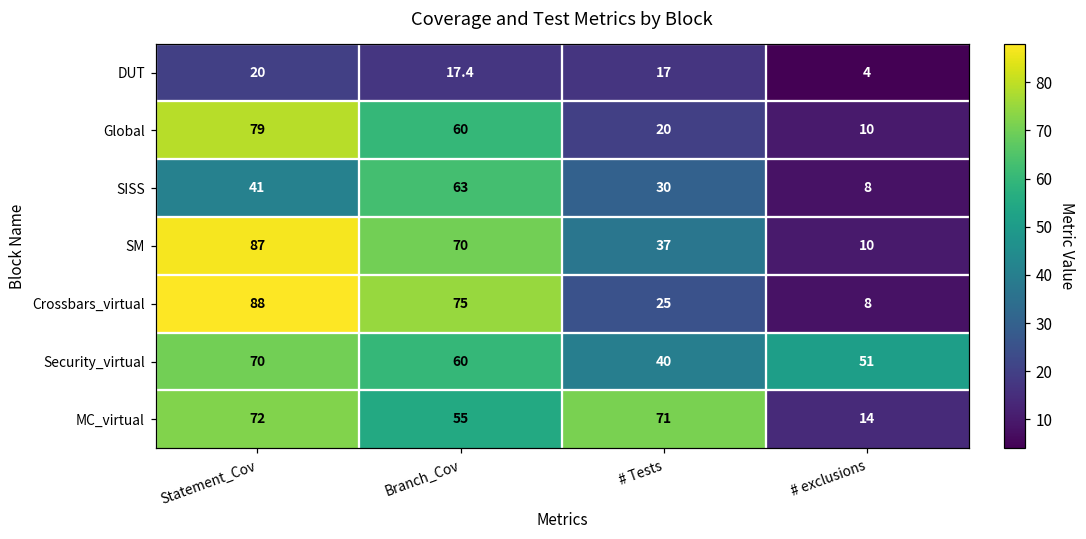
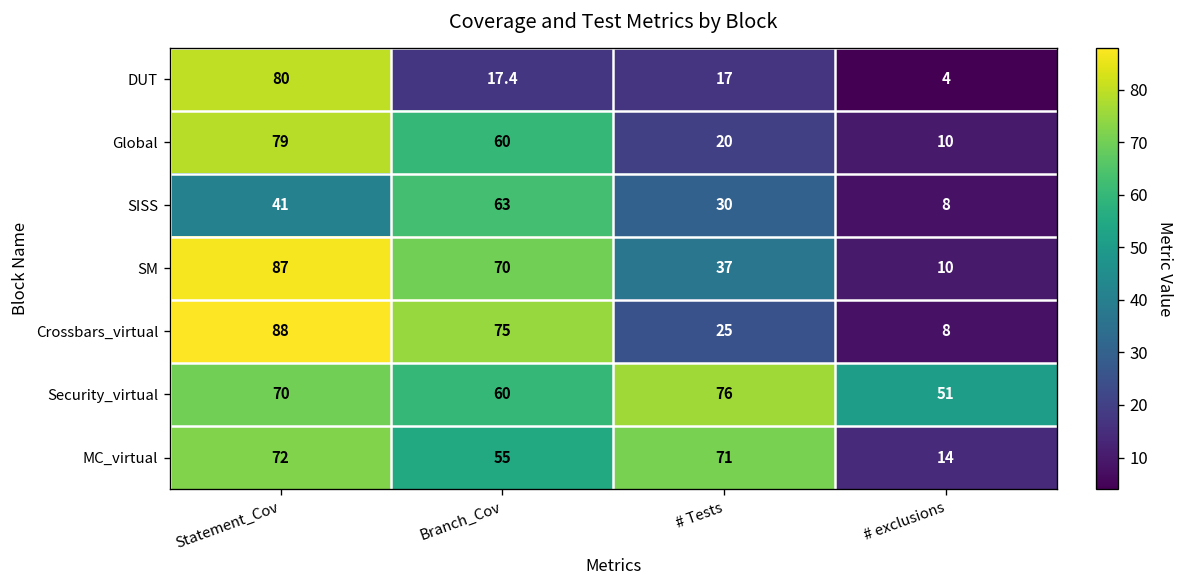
DUT, Statement_Cov: 20 -> 80
Security_virtual, # Tests: 40 -> 76
